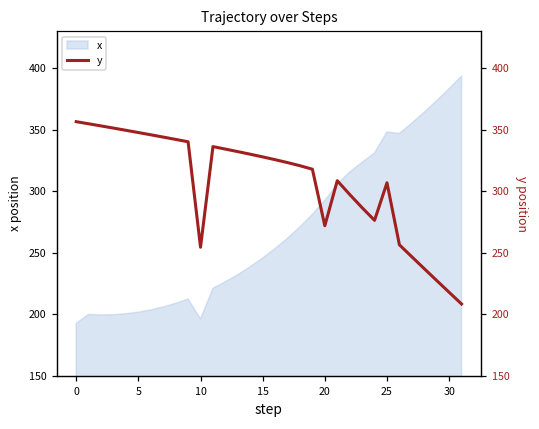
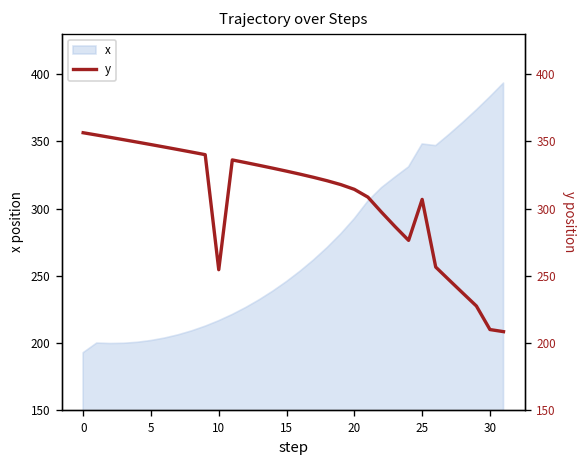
x, 10: 196 -> 217
y, 20: 272 -> 314
y, 30: 218 -> 210
